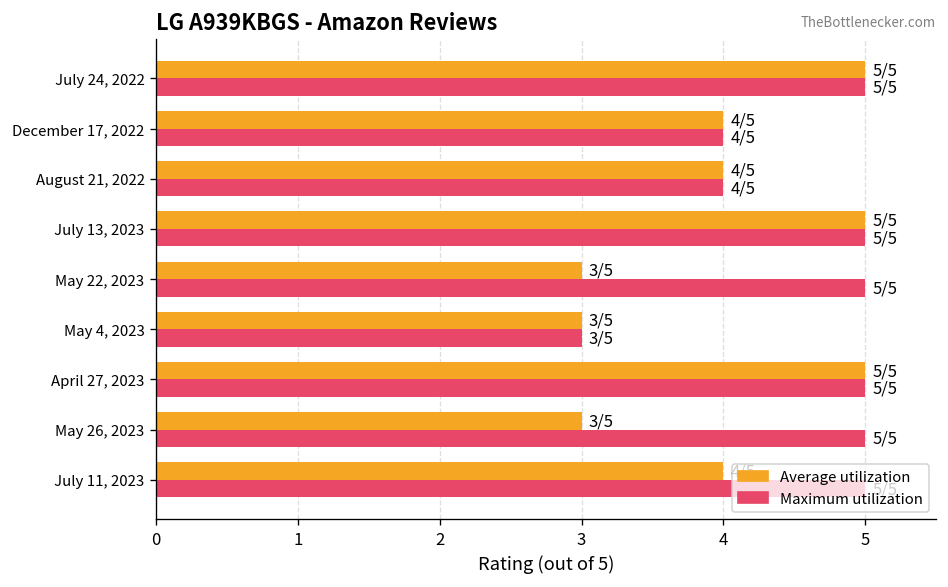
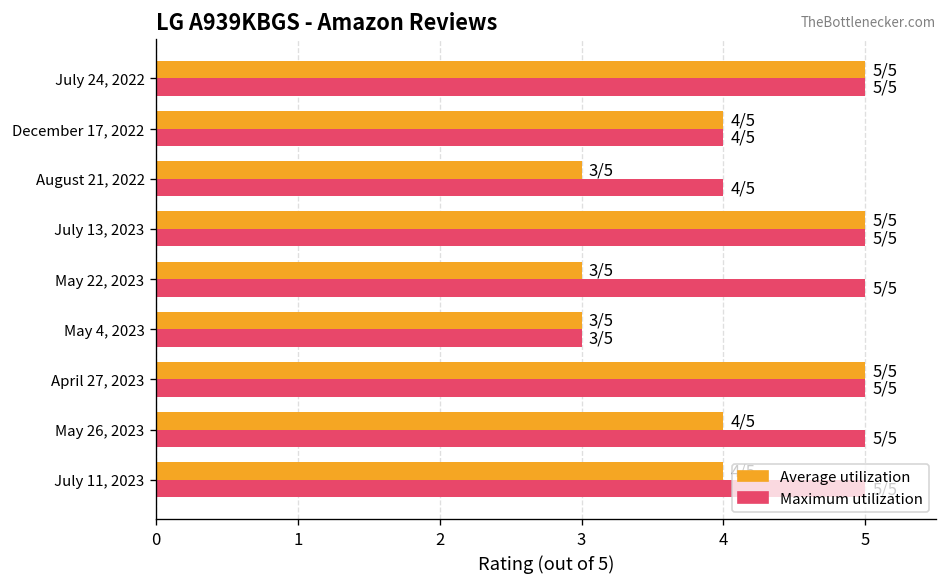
Average utilization, August 21, 2022: 4 -> 3
Average utilization, May 26, 2023: 3 -> 4
